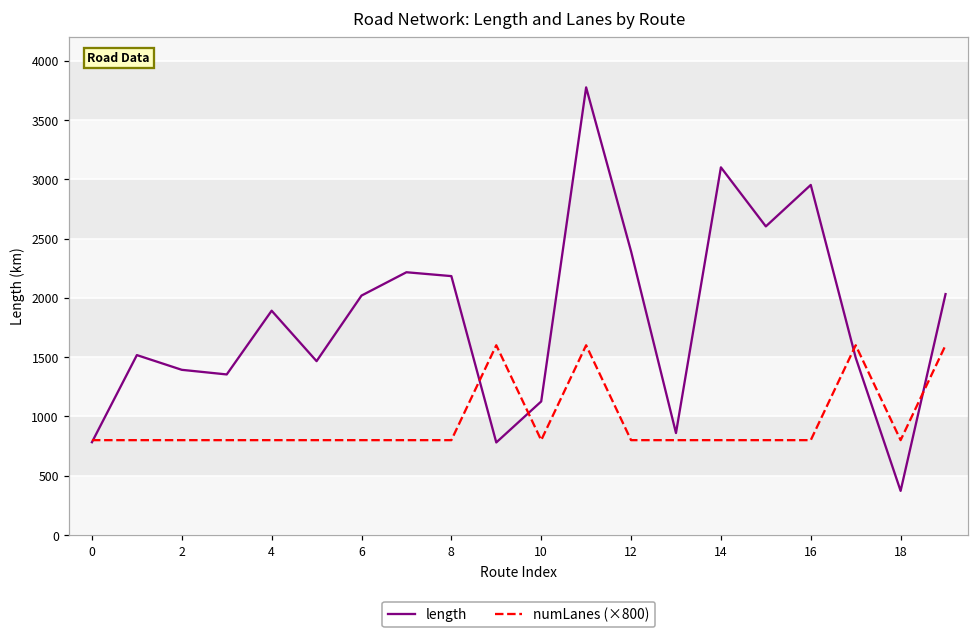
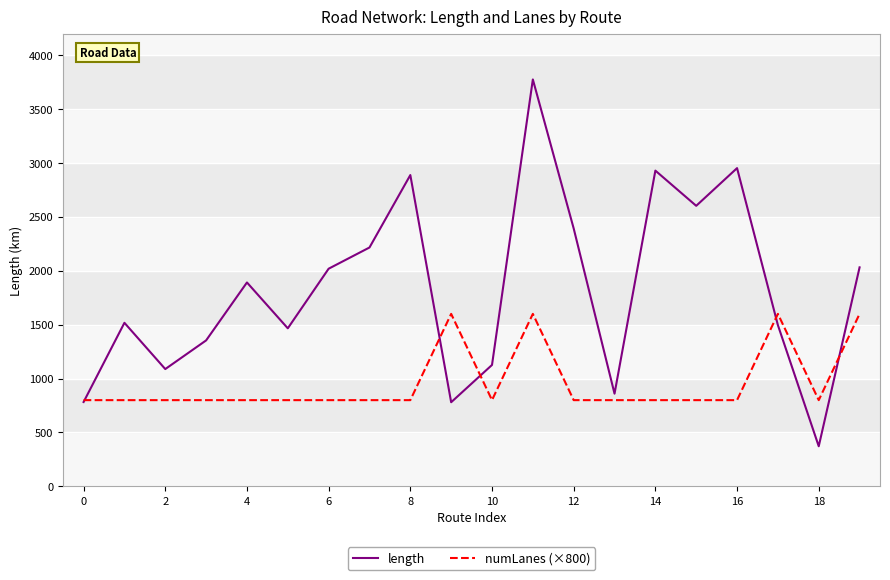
length, 2: 1390 -> 1090
length, 8: 2180 -> 2890
length, 14: 3100 -> 2930
